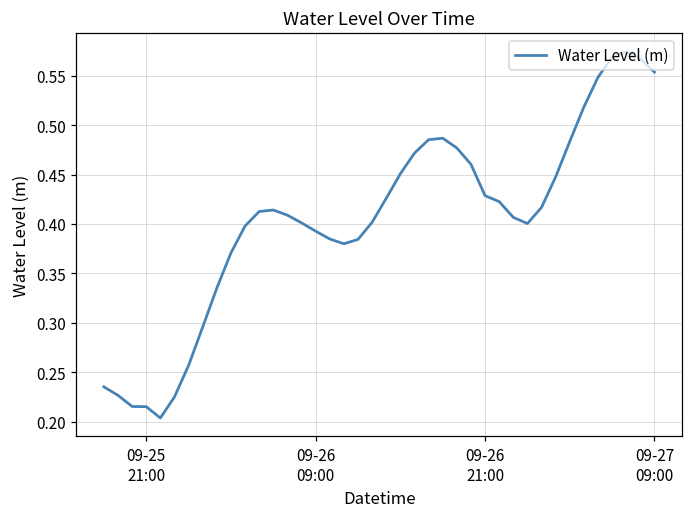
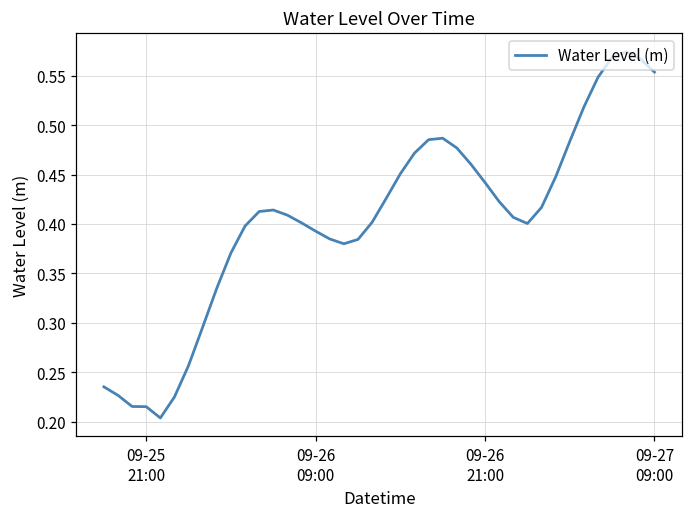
09-26 21:00: 0.43 -> 0.44
